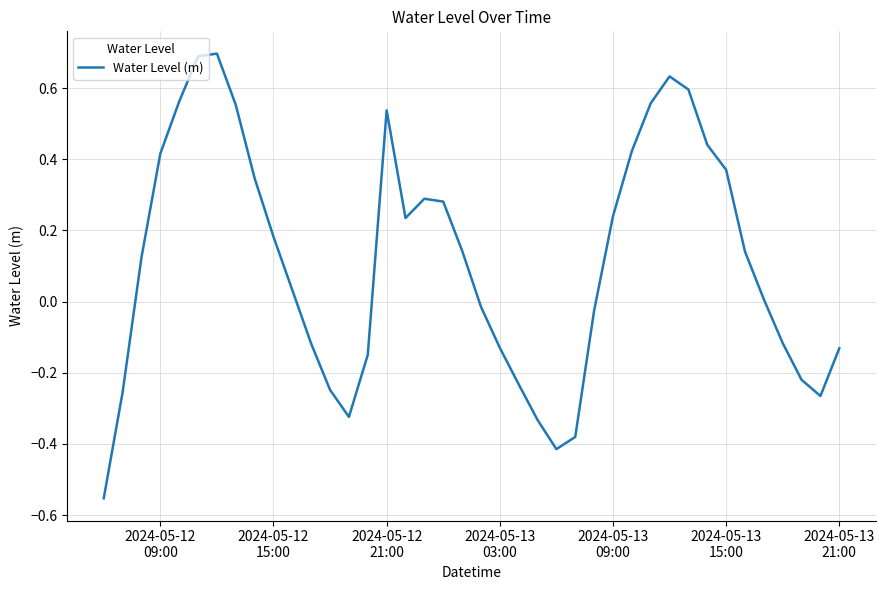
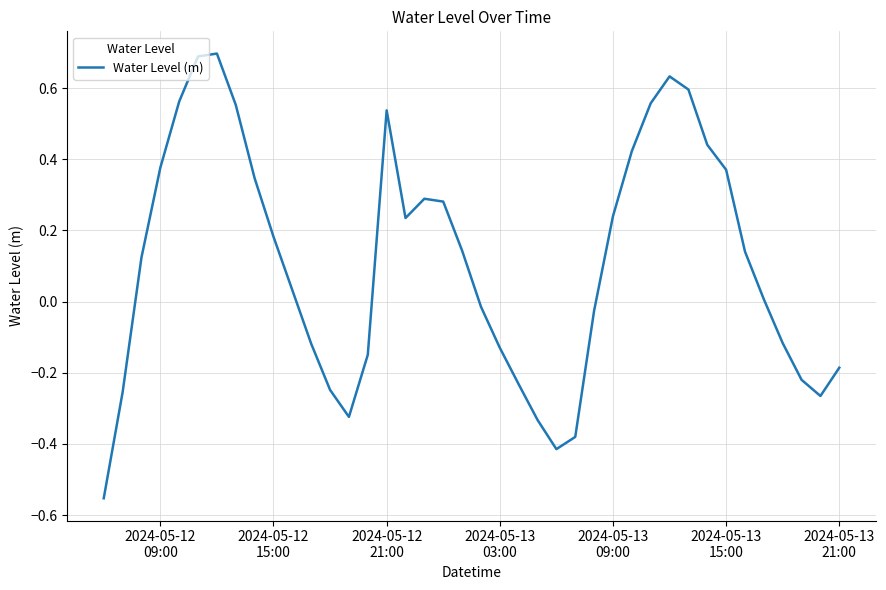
2024-05-12 09:00: 0.42 -> 0.38
2024-05-13 21:00: -0.13 -> -0.19
